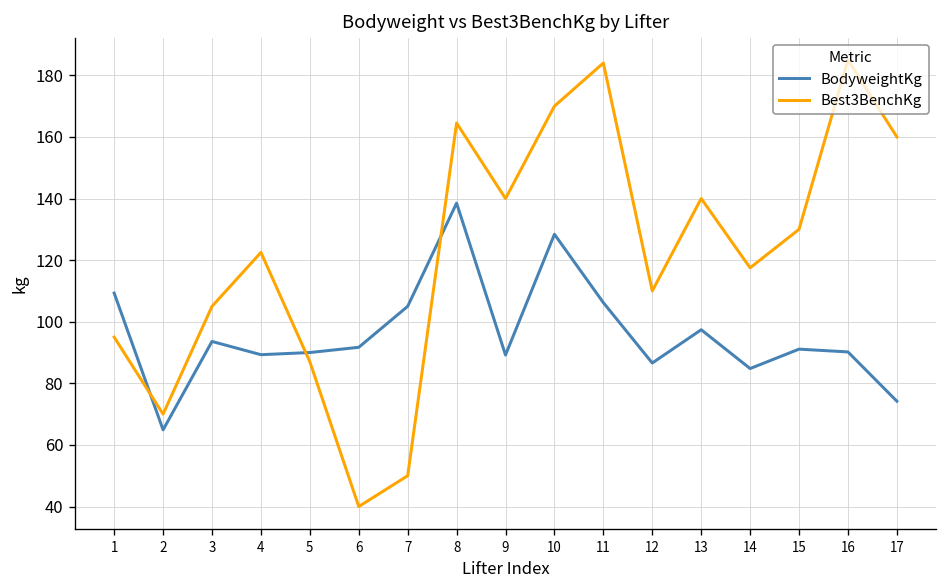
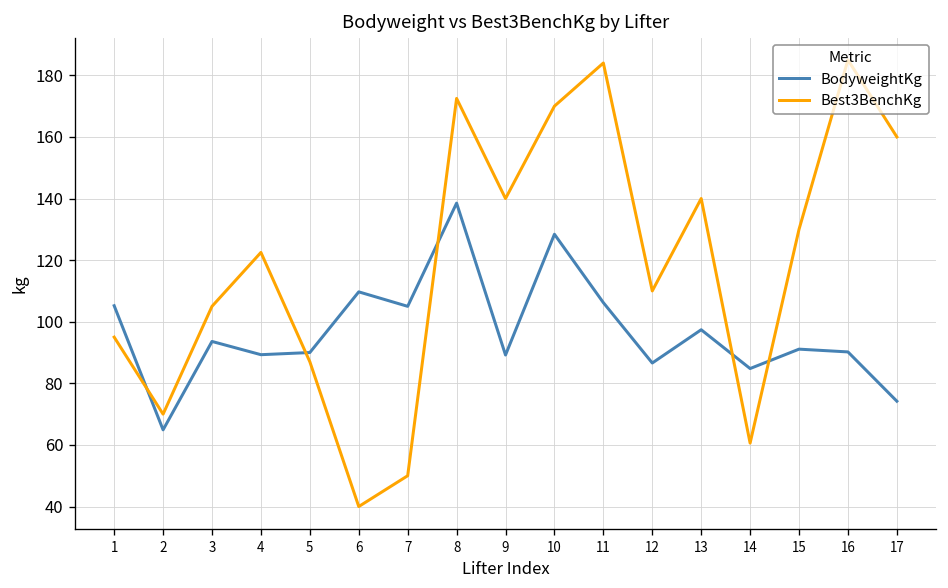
BodyweightKg, 1: 109 -> 105
BodyweightKg, 6: 92 -> 110
Best3BenchKg, 8: 165 -> 173
Best3BenchKg, 14: 118 -> 61
